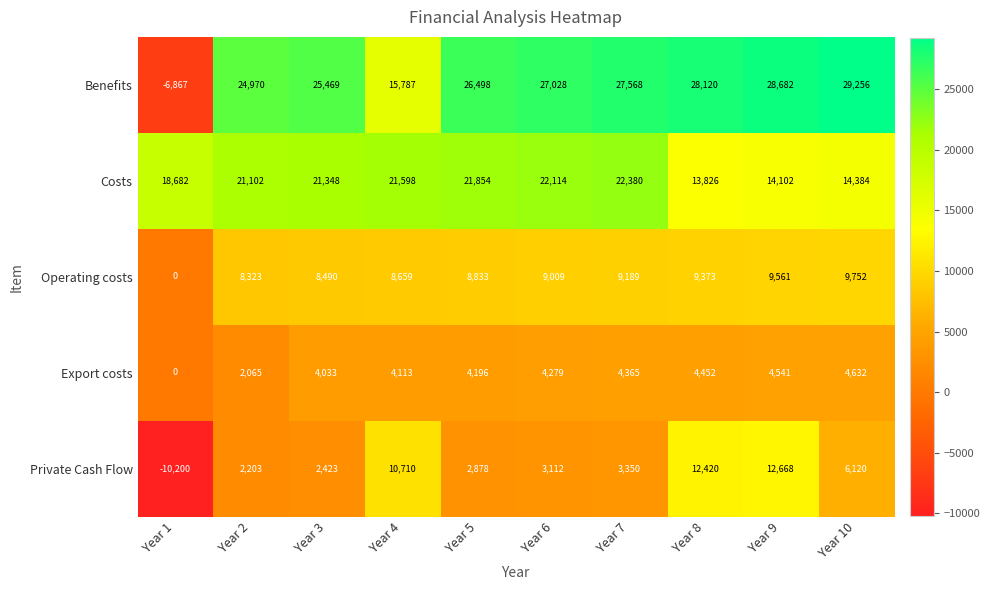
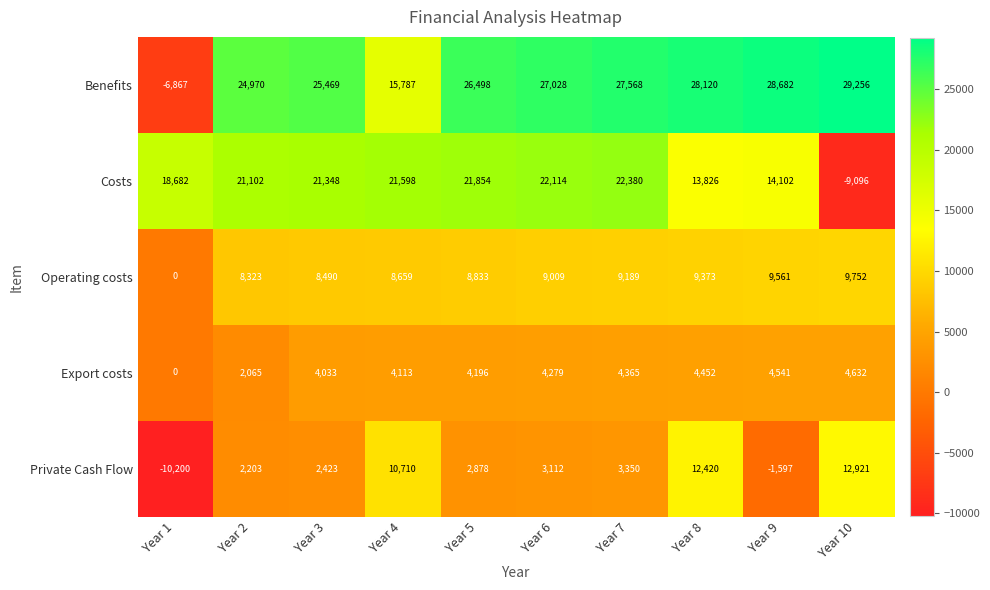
Costs, Year 10: 14,384 -> -9,096
Private Cash Flow, Year 9: 12,668 -> -1,597
Private Cash Flow, Year 10: 6,120 -> 12,921
